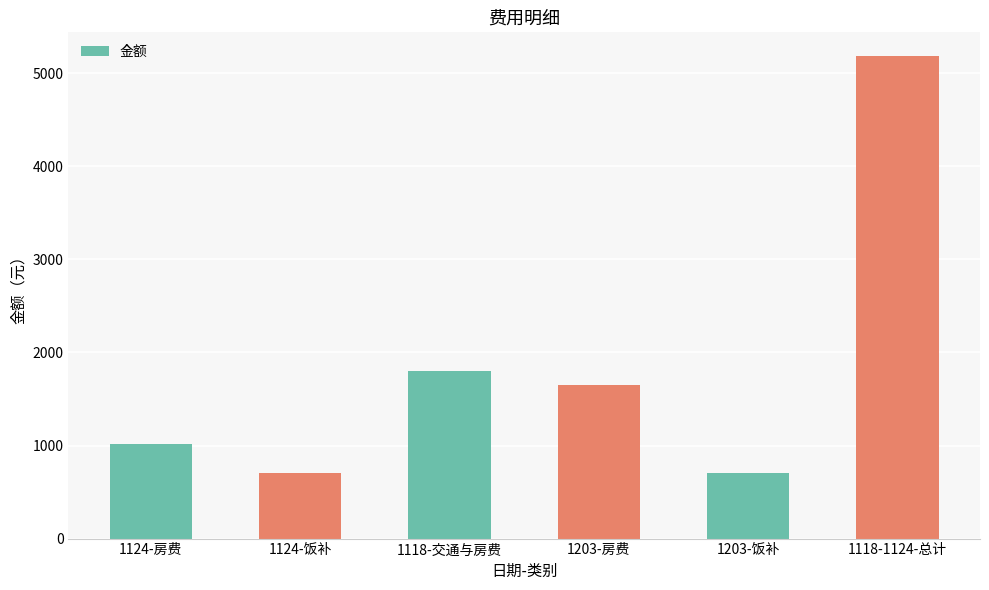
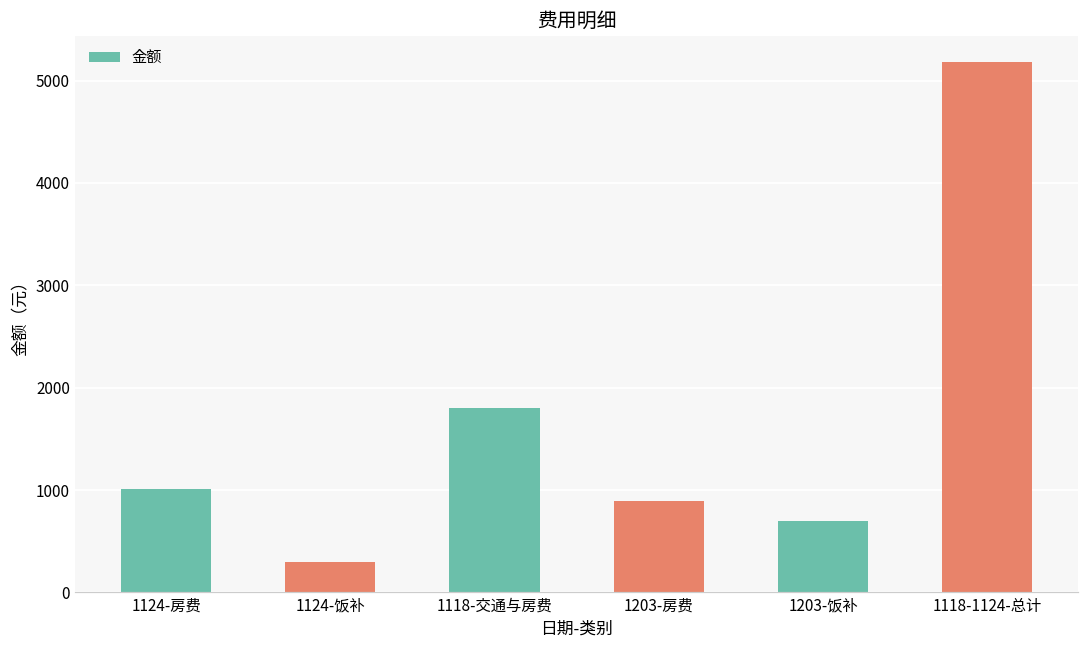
1124-饭补: 700 -> 300
1203-房费: 1600 -> 900
